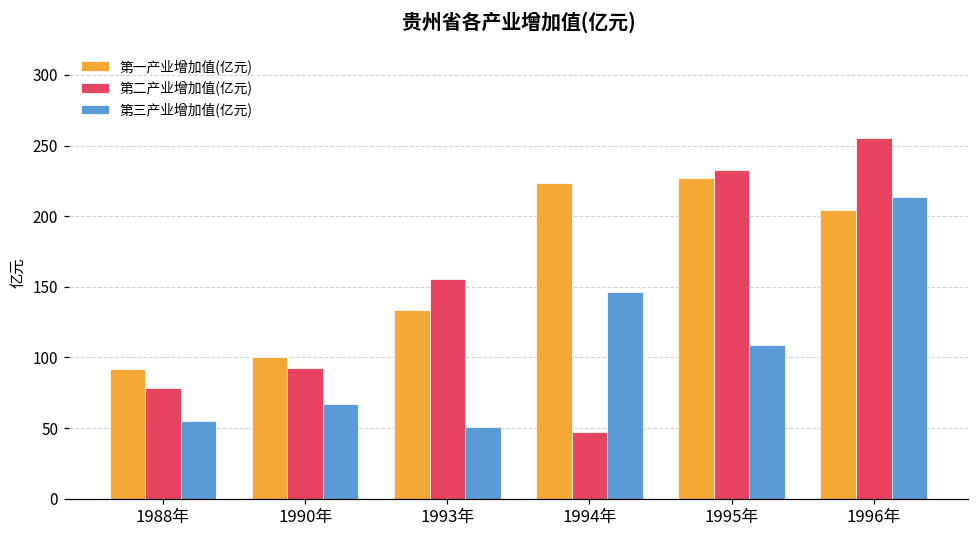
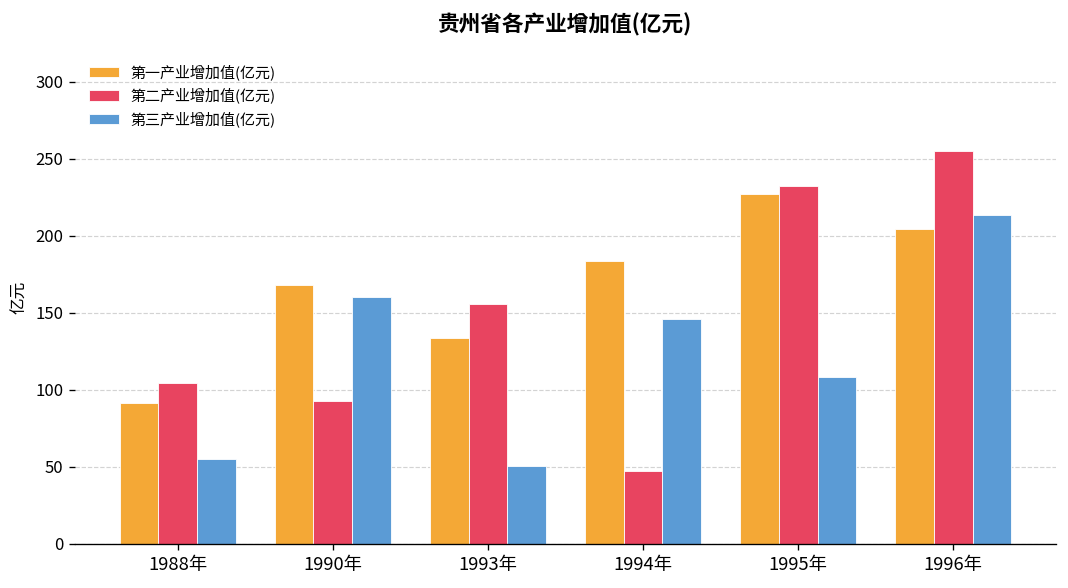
第二产业增加值(亿元), 1988年: 79 -> 105
第一产业增加值(亿元), 1990年: 100 -> 168
第三产业增加值(亿元), 1990年: 67 -> 160
第一产业增加值(亿元), 1994年: 223 -> 184
